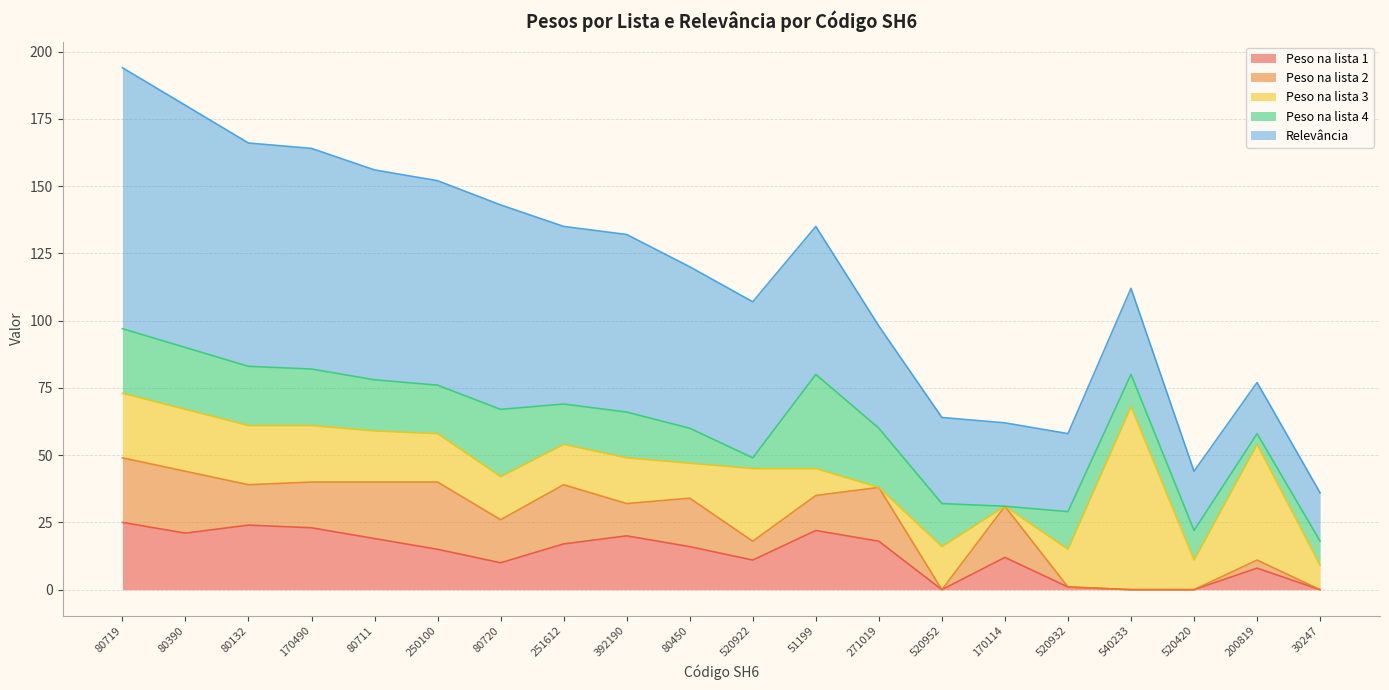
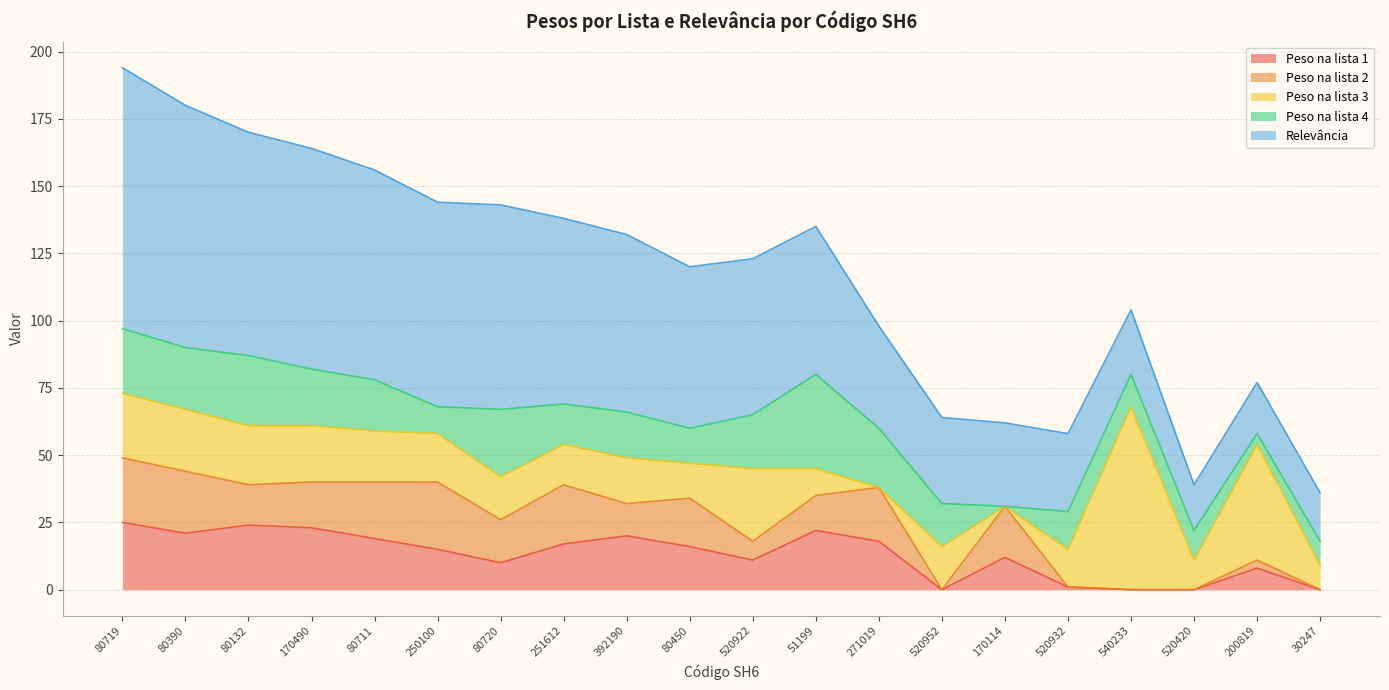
Peso na lista 4, 80132: 22 -> 26
Peso na lista 4, 250100: 18 -> 10
Relevância, 251612: 66 -> 69
Peso na lista 4, 520922: 4 -> 20
Relevância, 540233: 32 -> 24
Relevância, 520420: 22 -> 17
